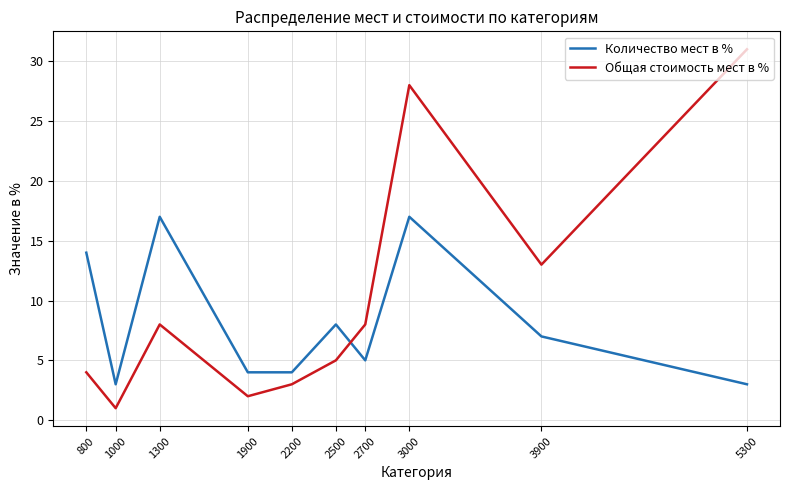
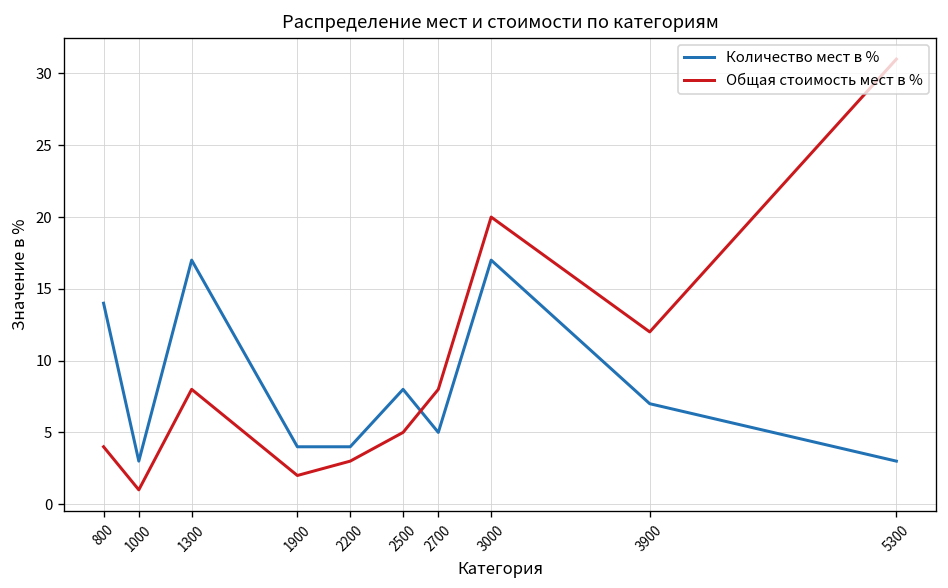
Общая стоимость мест в %, 3000: 28 -> 20
Общая стоимость мест в %, 3900: 13 -> 12
